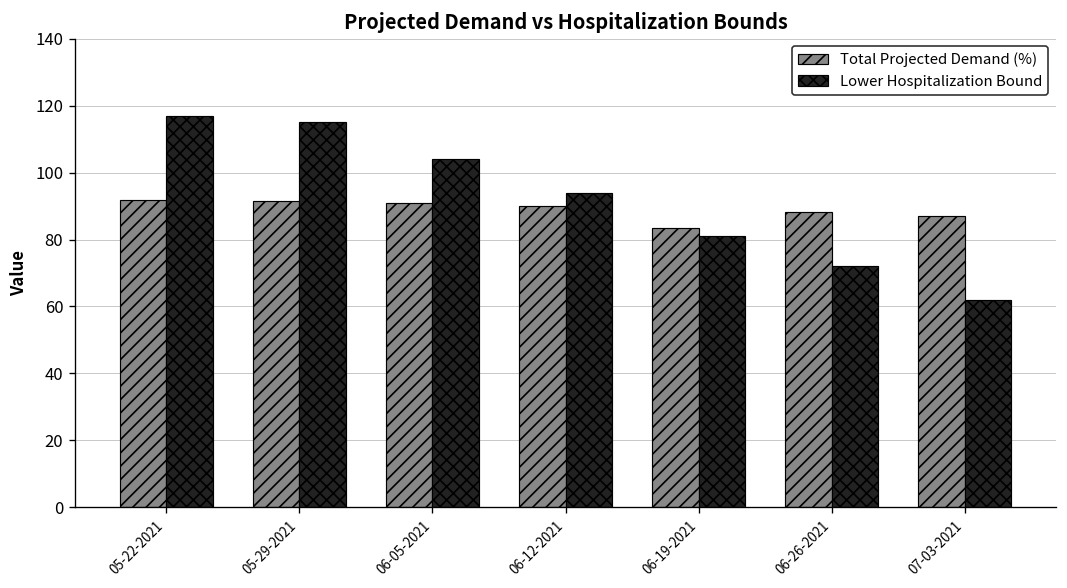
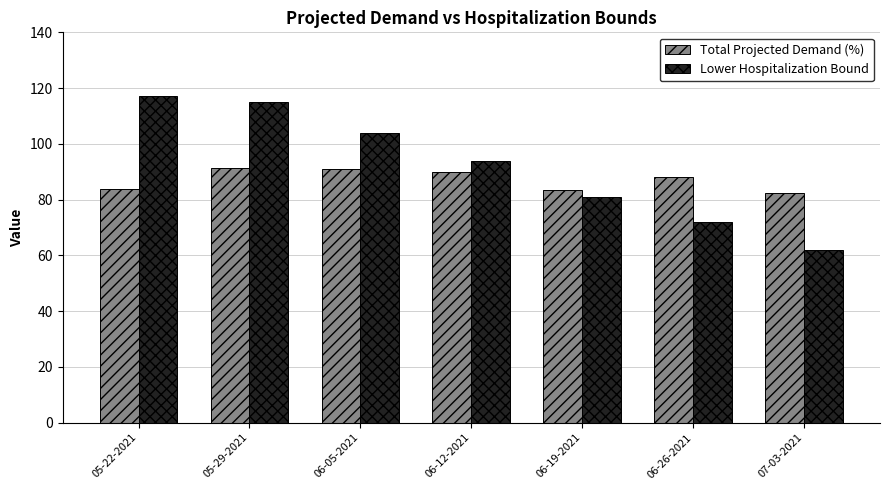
Total Projected Demand (%), 05-22-2021: 92 -> 84
Total Projected Demand (%), 07-03-2021: 87 -> 82
